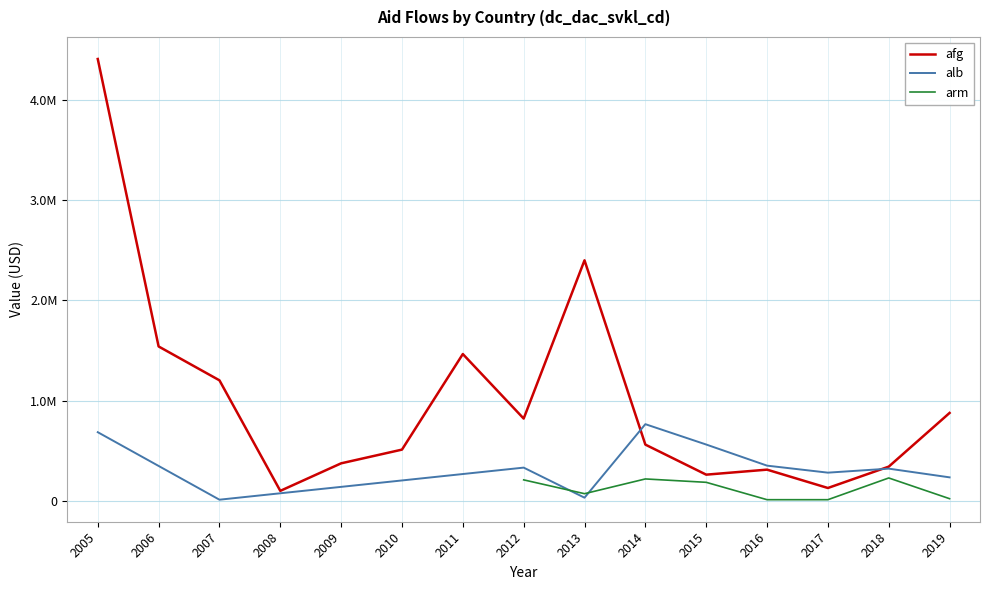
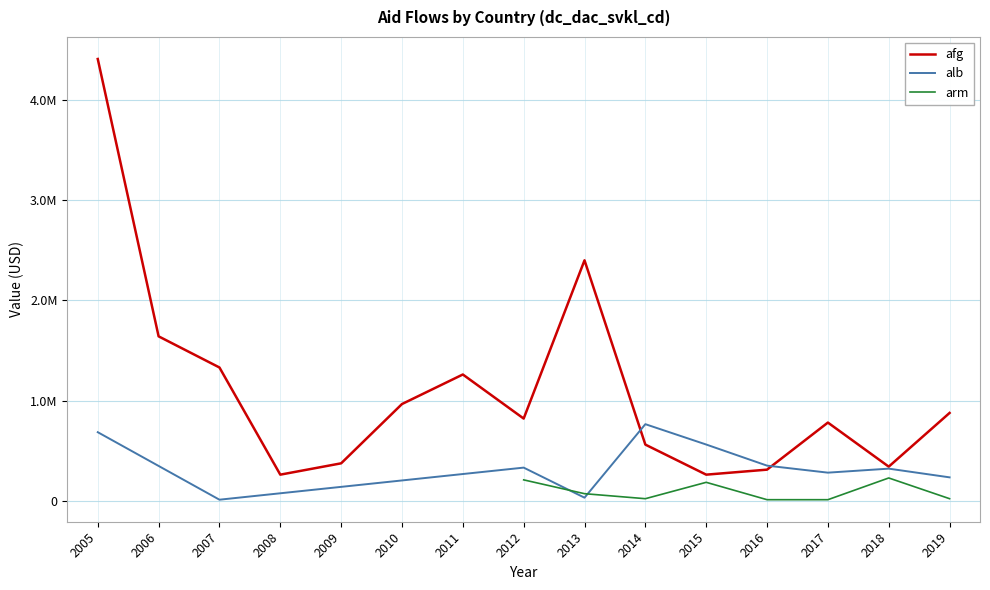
afg, 2006: 1540000 -> 1640000
afg, 2007: 1200000 -> 1330000
afg, 2008: 100000 -> 260000
afg, 2010: 510000 -> 970000
afg, 2011: 1460000 -> 1260000
arm, 2014: 220000 -> 20000
afg, 2017: 130000 -> 780000
